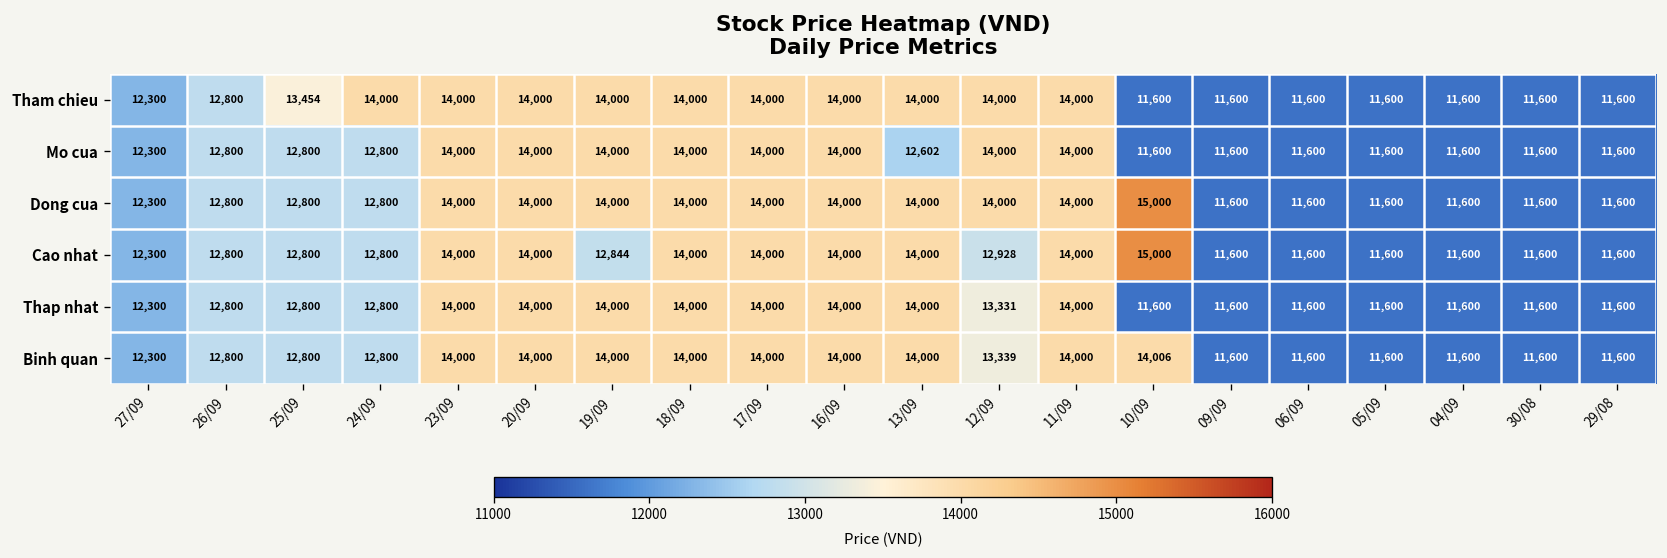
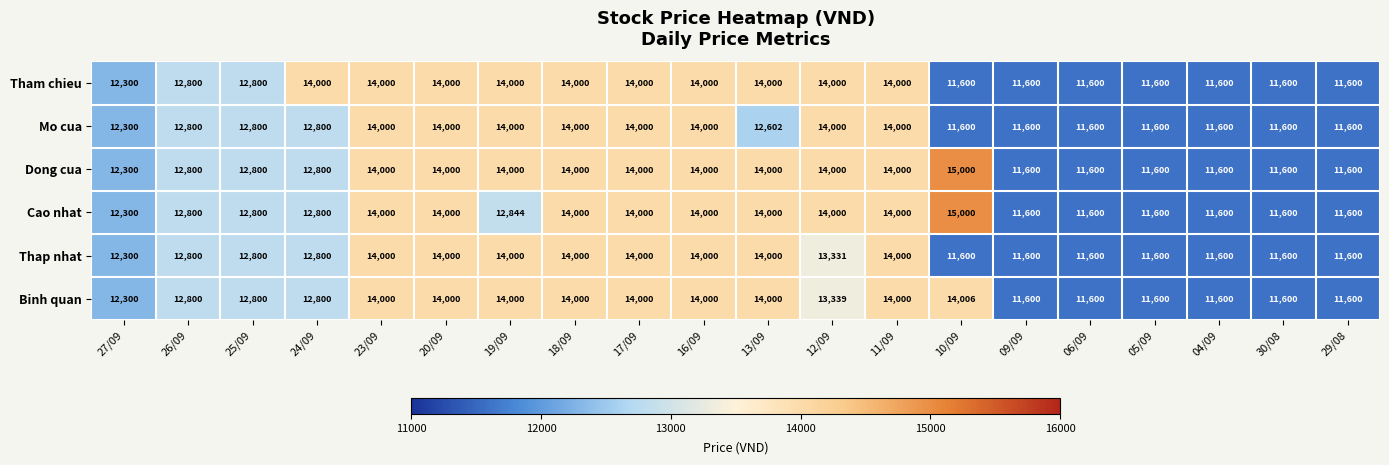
Tham chieu, 25/09: 13,454 -> 12,800
Cao nhat, 12/09: 12,928 -> 14,000
